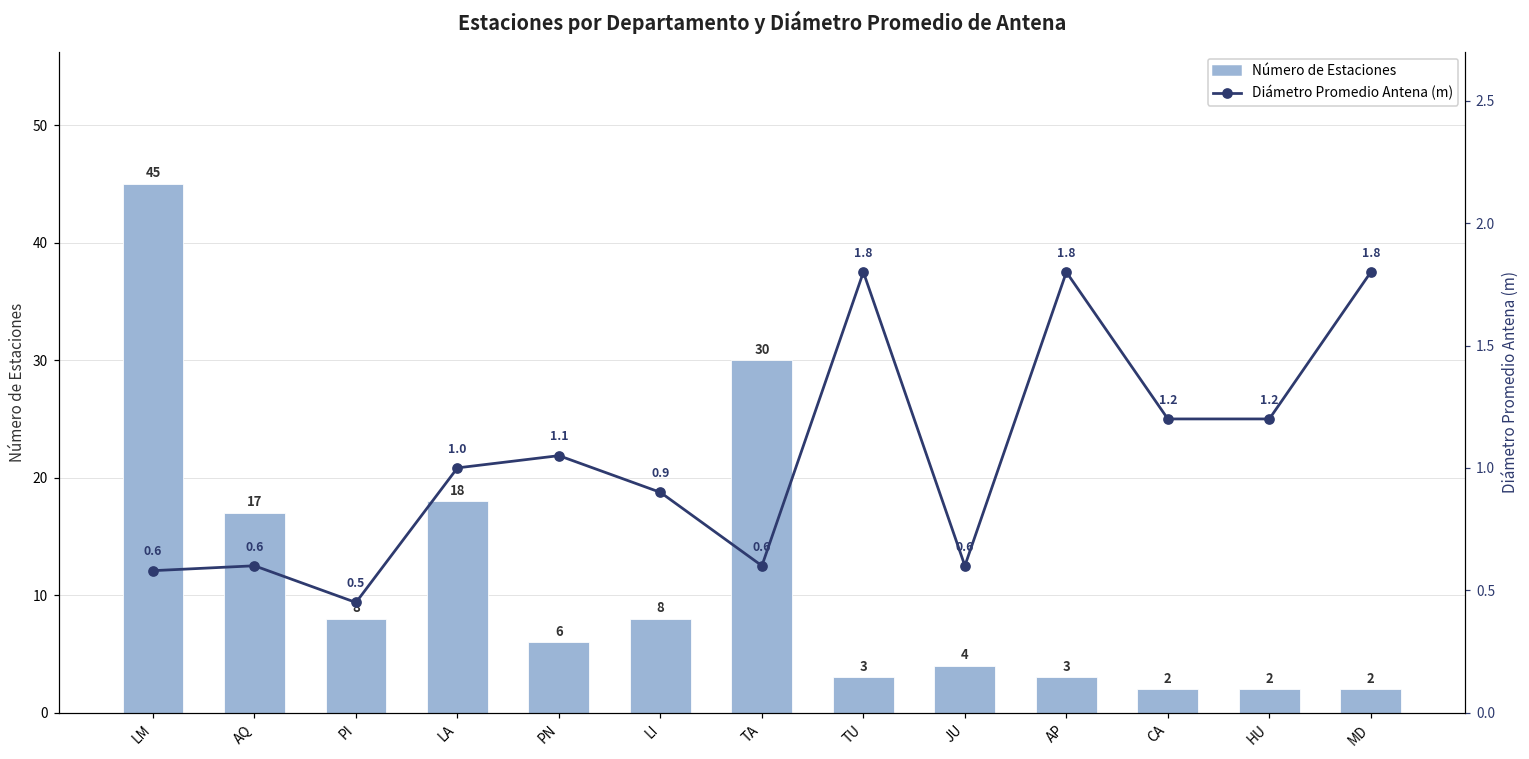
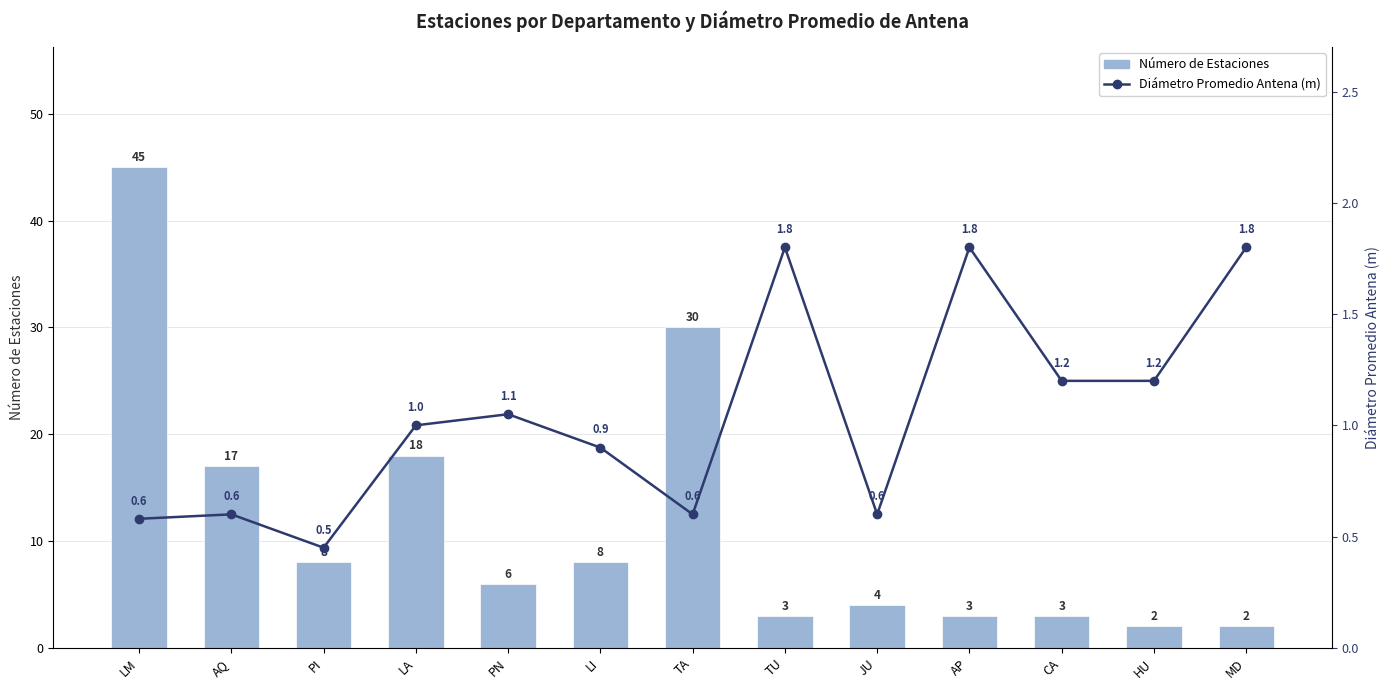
Número de Estaciones, CA: 2 -> 3
